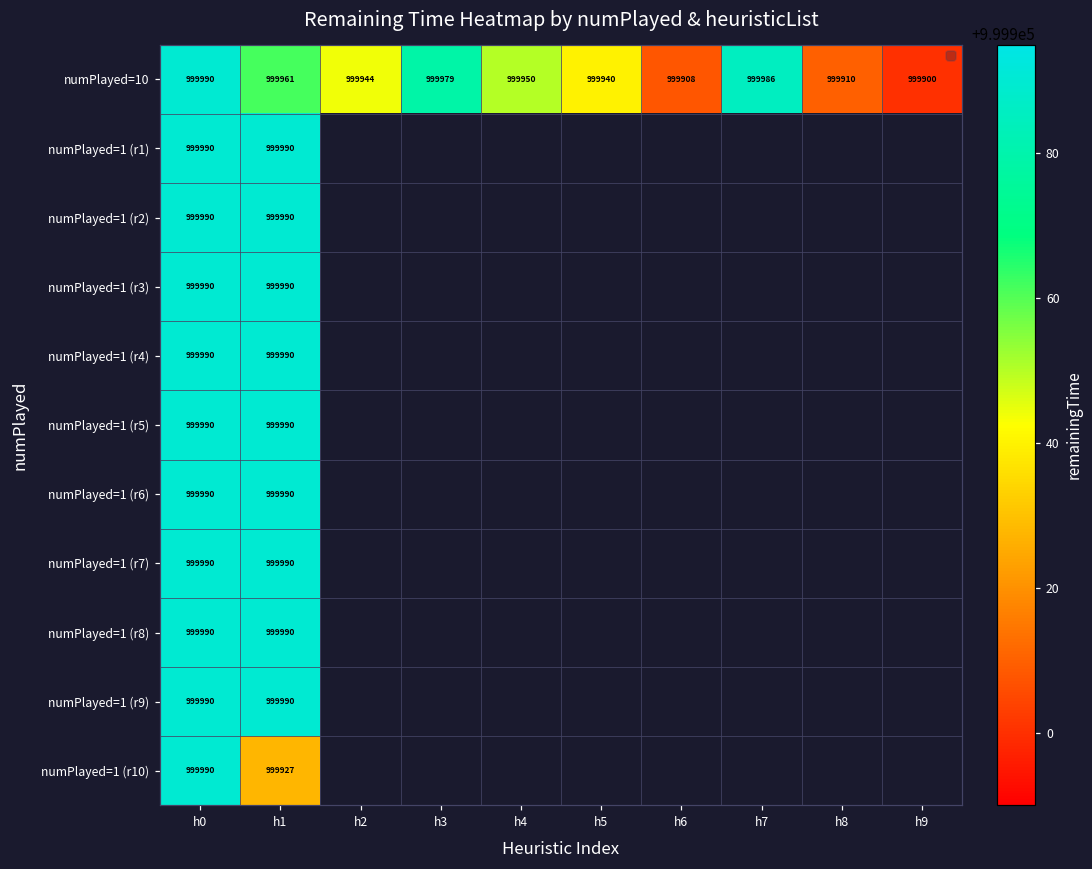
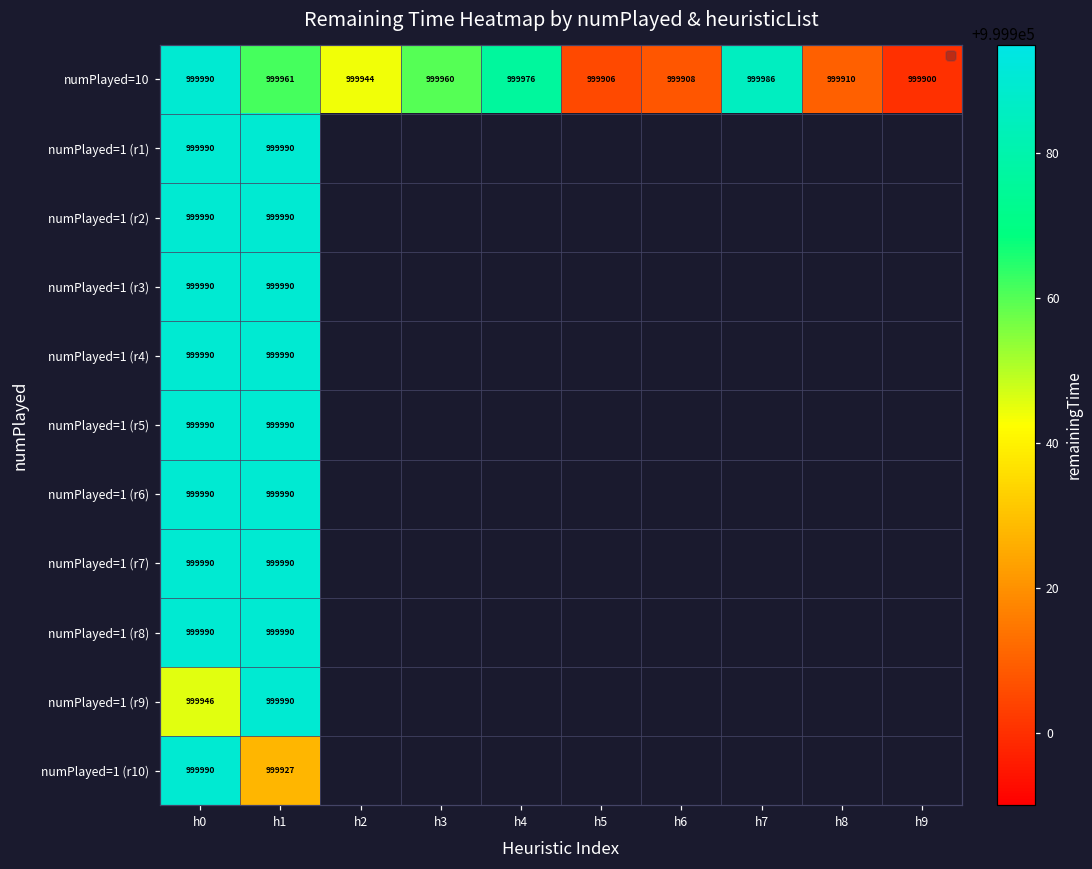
numPlayed=10, h3: 999979 -> 999960
numPlayed=10, h4: 999950 -> 999976
numPlayed=10, h5: 999940 -> 999906
numPlayed=1 (r9), h0: 999990 -> 999946
